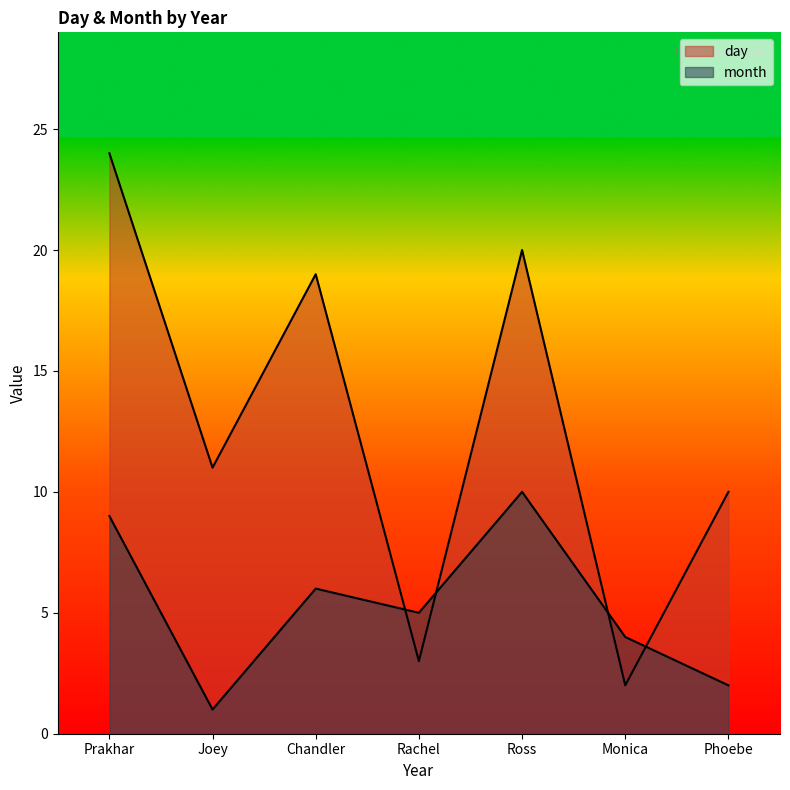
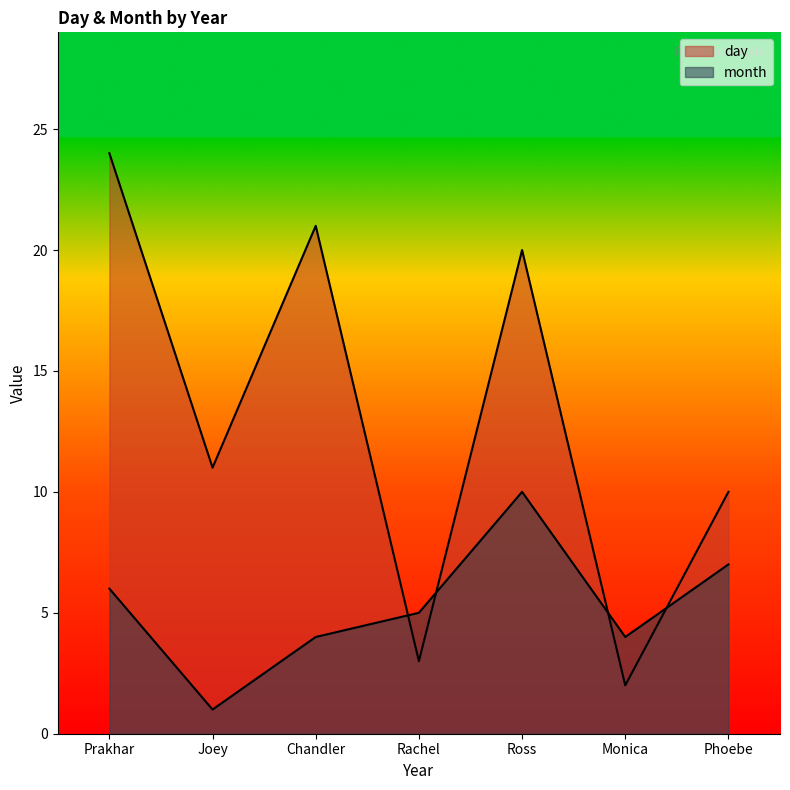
month, Prakhar: 9 -> 6
day, Chandler: 19 -> 21
month, Chandler: 6 -> 4
month, Phoebe: 2 -> 7
